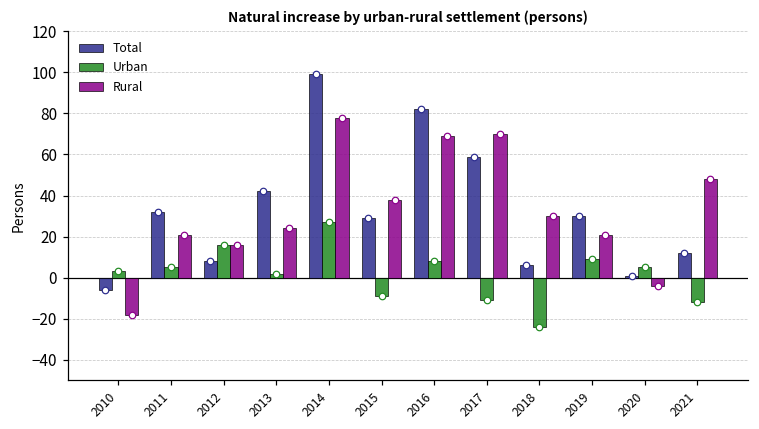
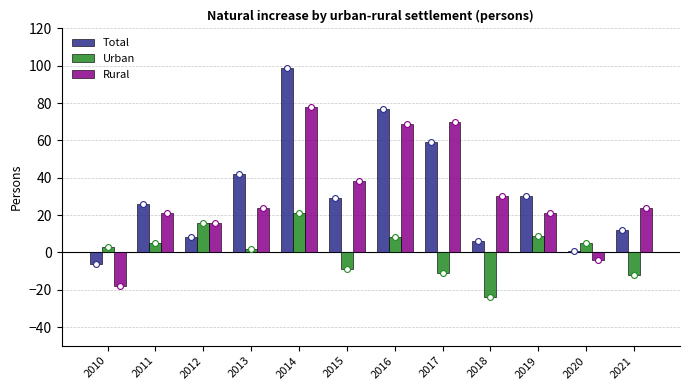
Total, 2011: 32 -> 26
Urban, 2014: 27 -> 21
Total, 2016: 82 -> 77
Rural, 2021: 48 -> 24
